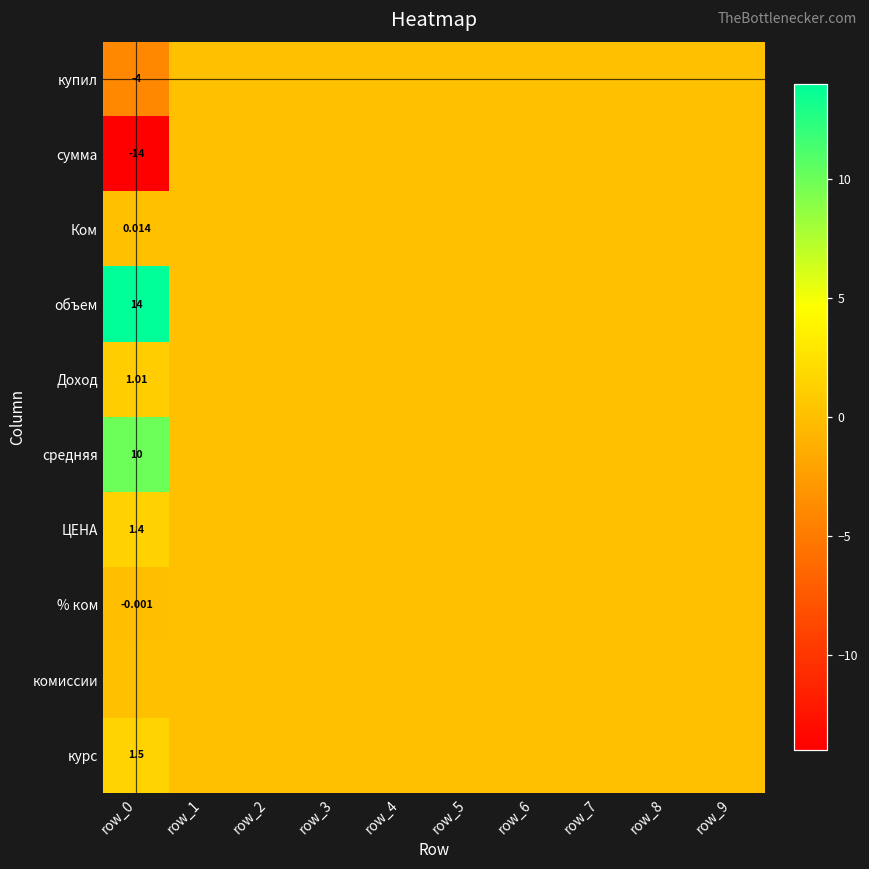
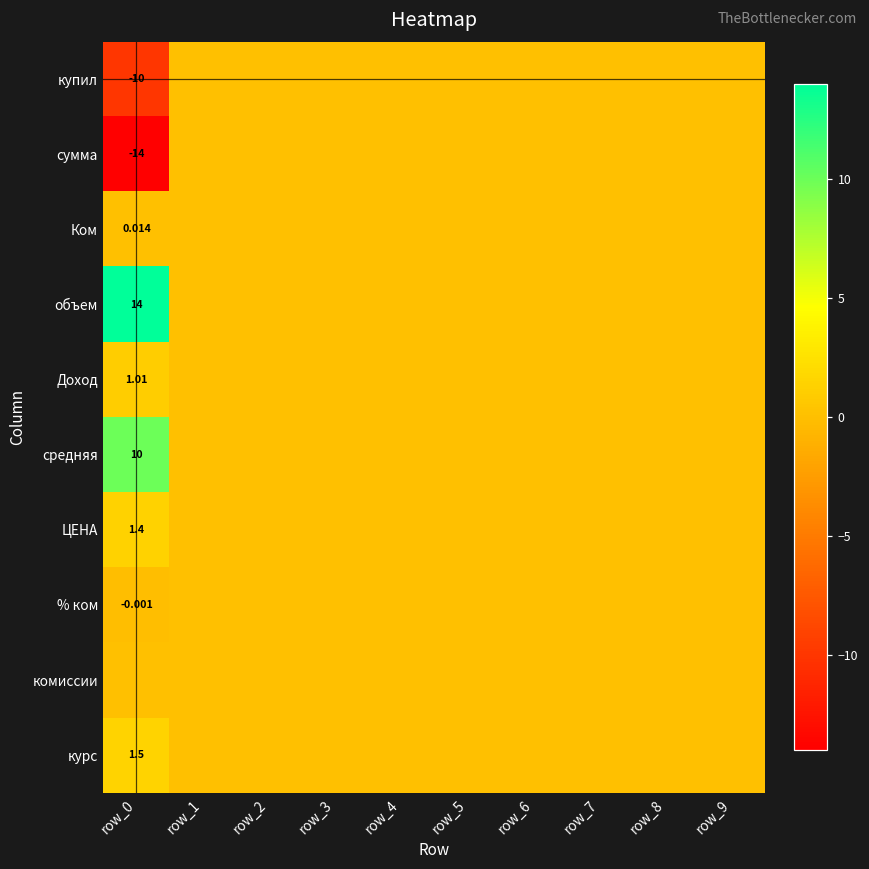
купил, row_0: -4 -> -10
